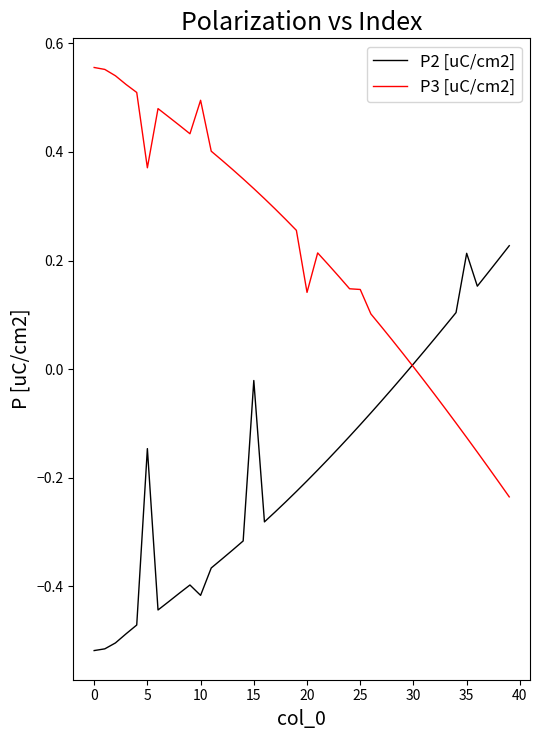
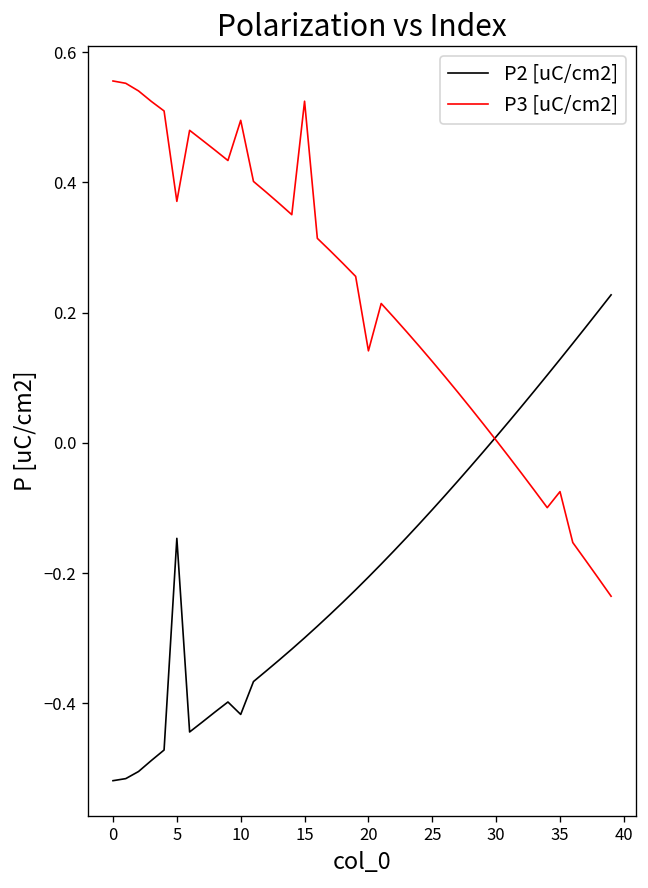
P2 [uC/cm2], 15: -0.02 -> -0.30
P3 [uC/cm2], 15: 0.33 -> 0.52
P3 [uC/cm2], 25: 0.15 -> 0.12
P2 [uC/cm2], 35: 0.21 -> 0.13
P3 [uC/cm2], 35: -0.13 -> -0.07
